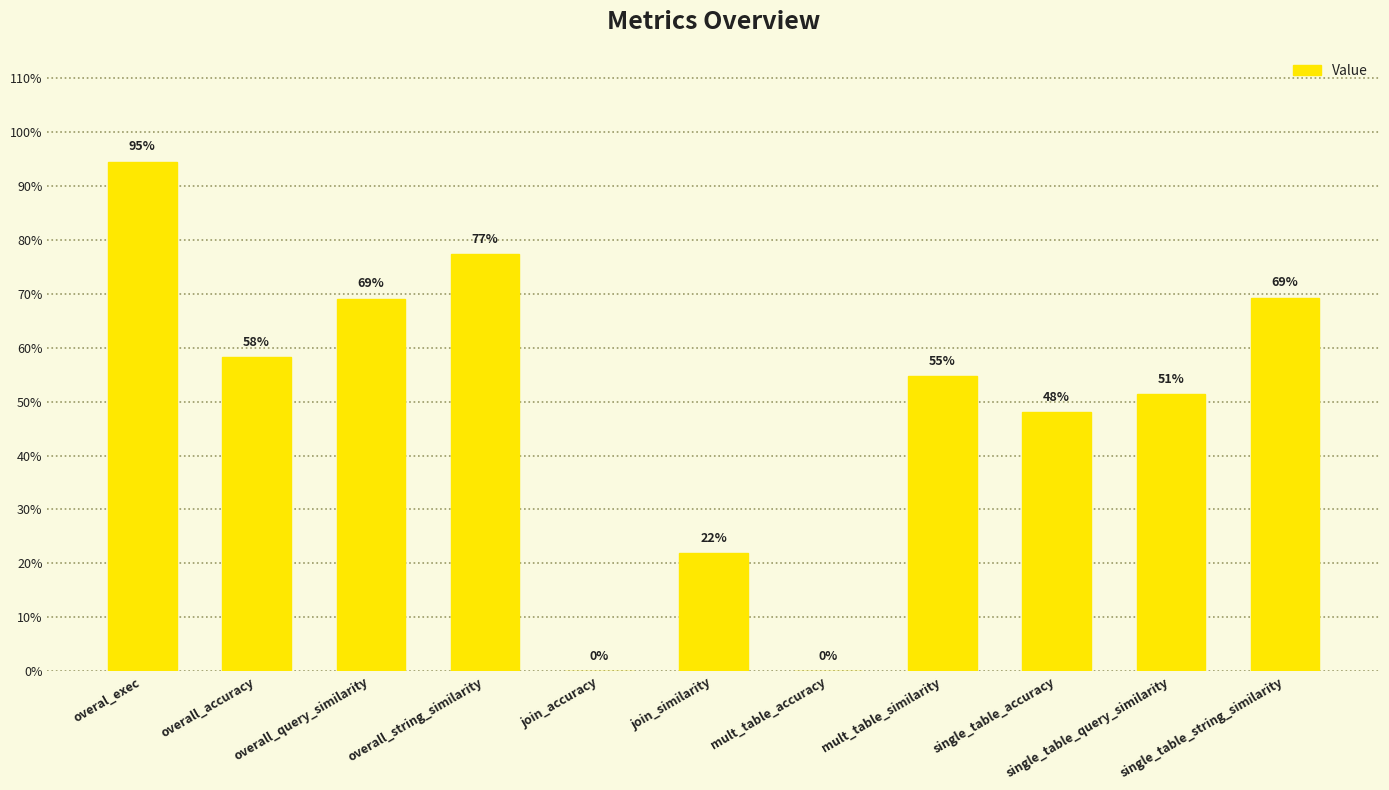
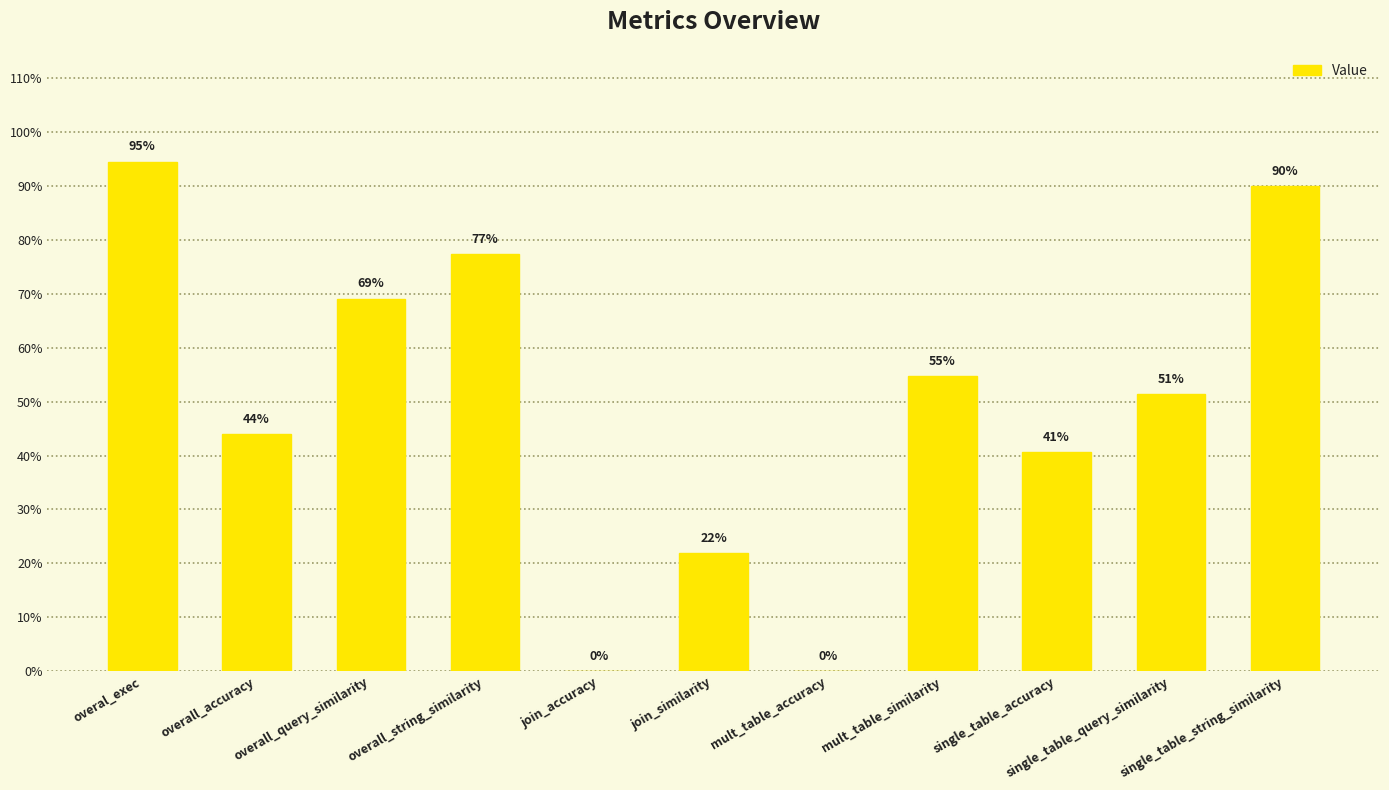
overall_accuracy: 58% -> 44%
single_table_accuracy: 48% -> 41%
single_table_string_similarity: 69% -> 90%
